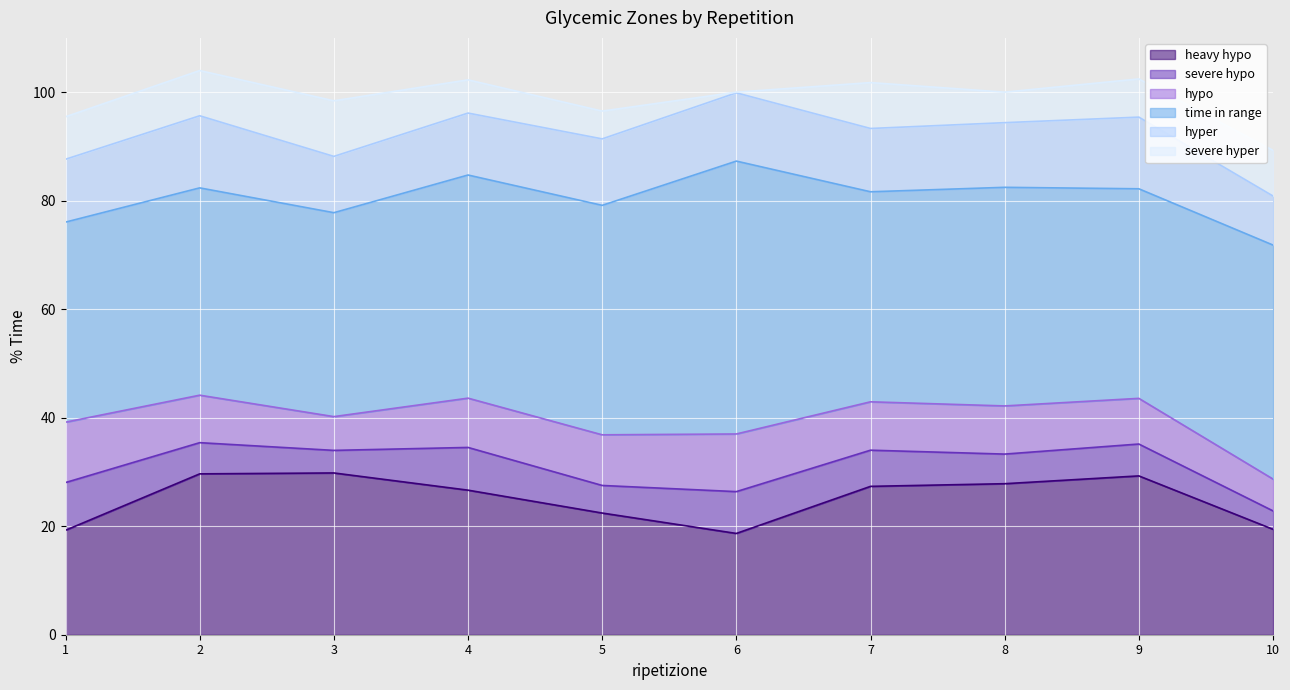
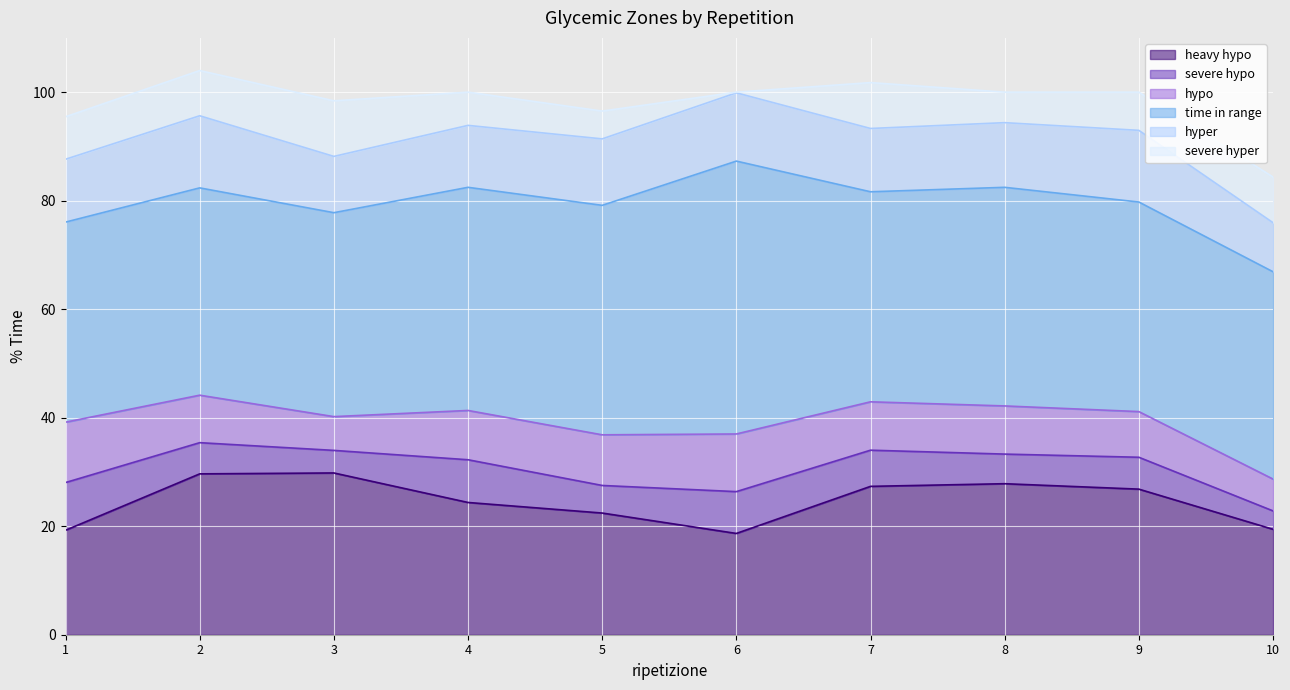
heavy hypo, 4: 27 -> 24
heavy hypo, 9: 29 -> 27
time in range, 10: 43 -> 38
